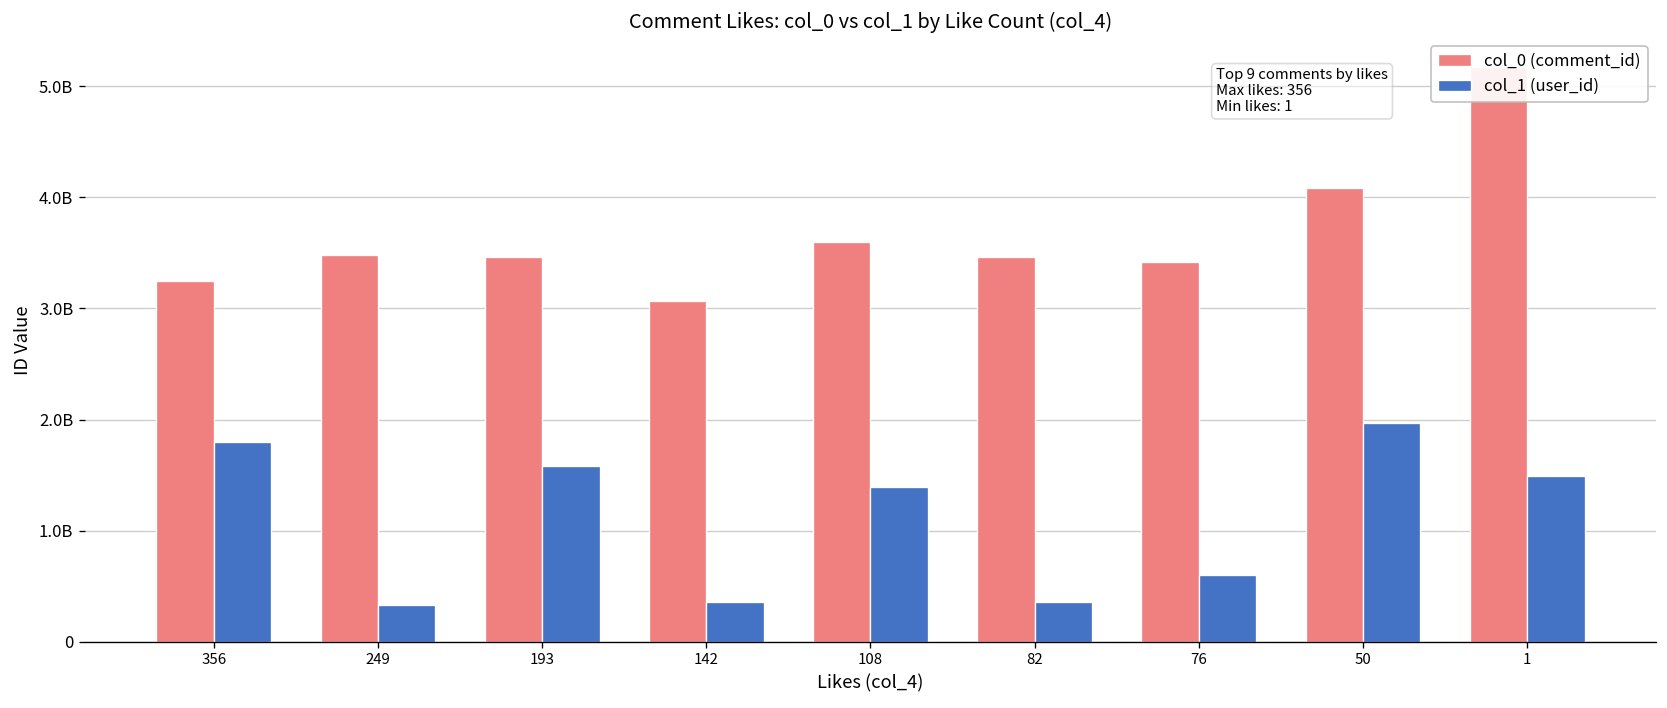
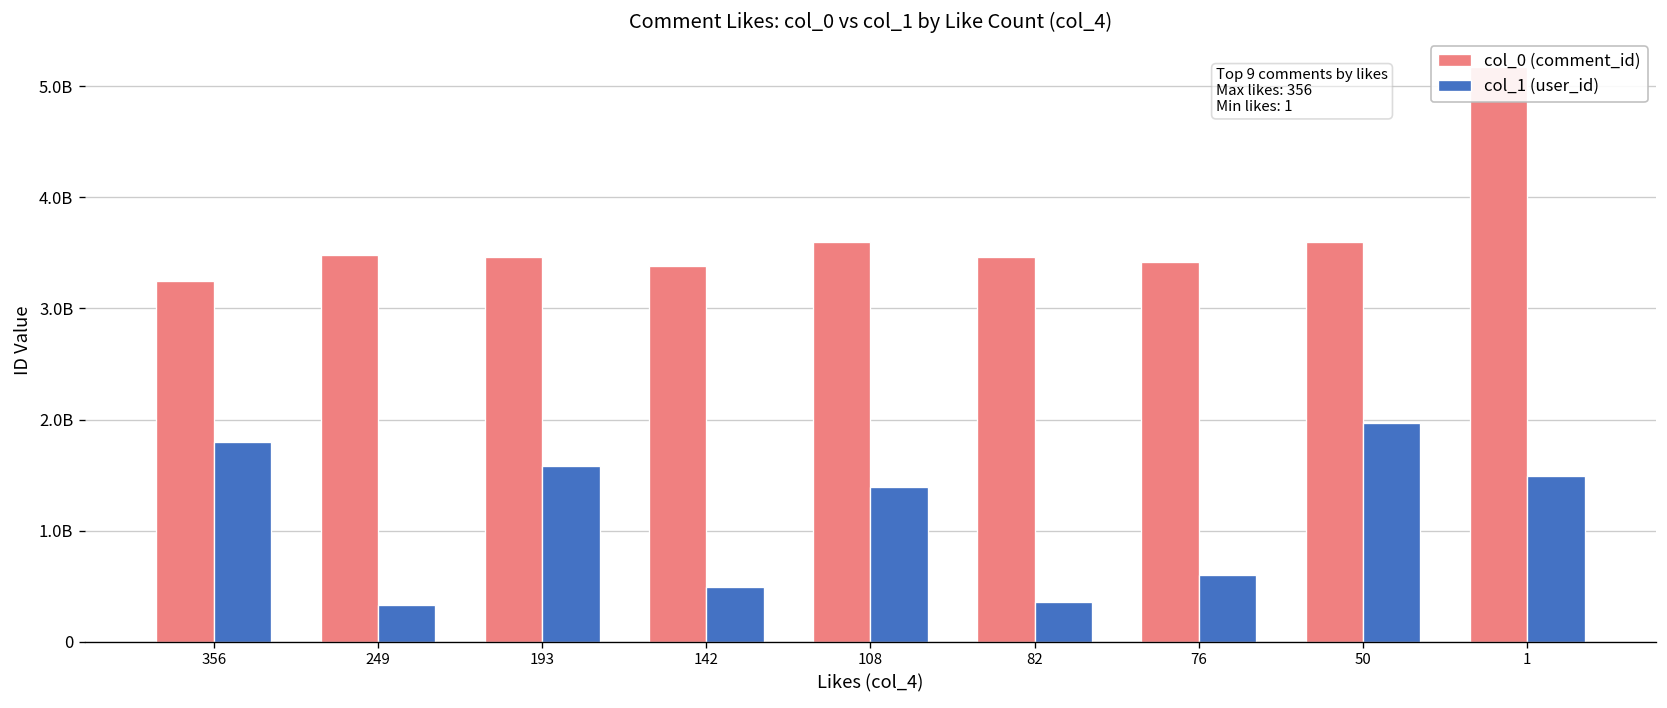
col_0 (comment_id), 142: 3100000000 -> 3400000000
col_1 (user_id), 142: 400000000 -> 500000000
col_0 (comment_id), 50: 4100000000 -> 3600000000
